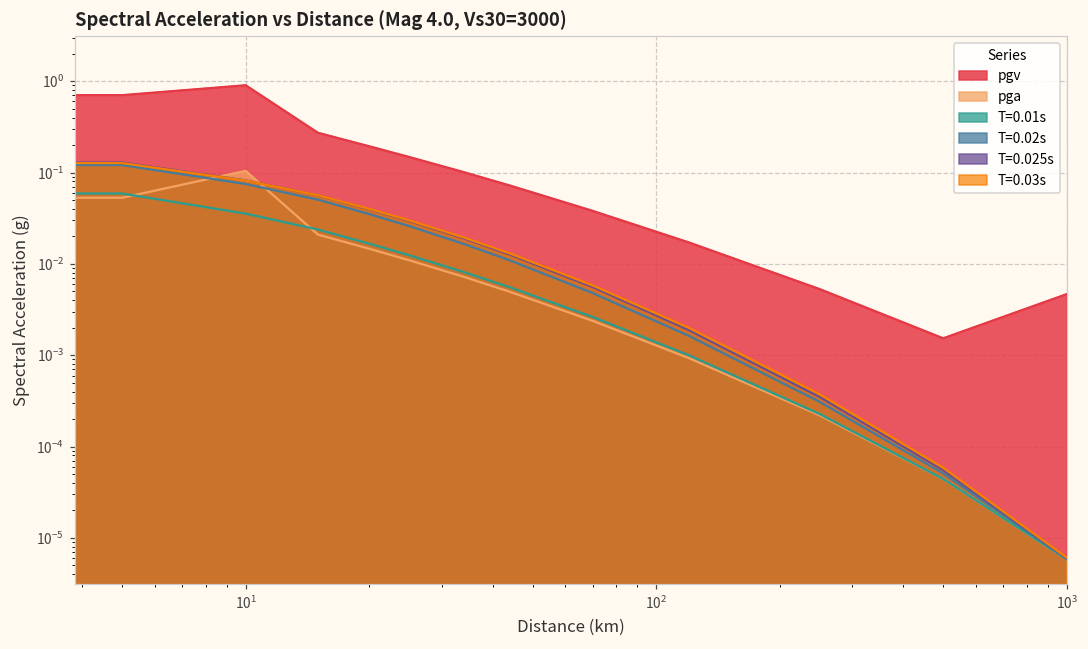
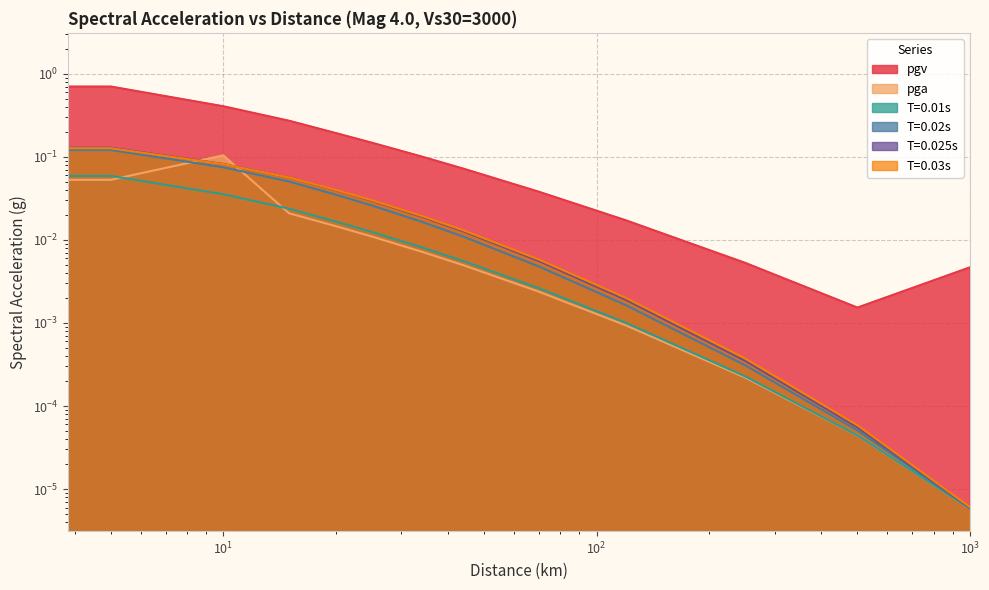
pgv, 10^1: 0.9 -> 0.4
